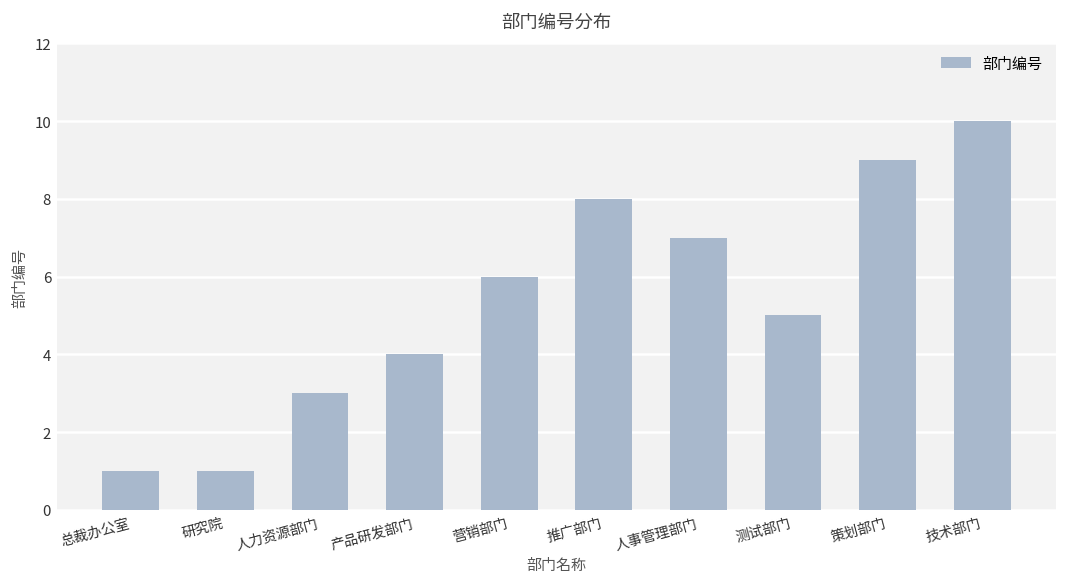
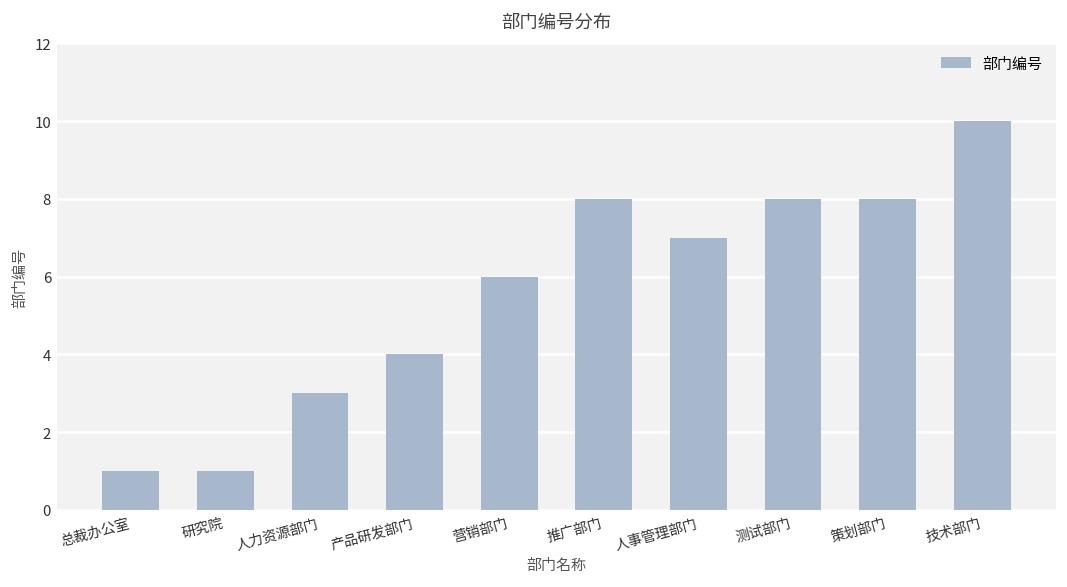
测试部门: 5 -> 8
策划部门: 9 -> 8
